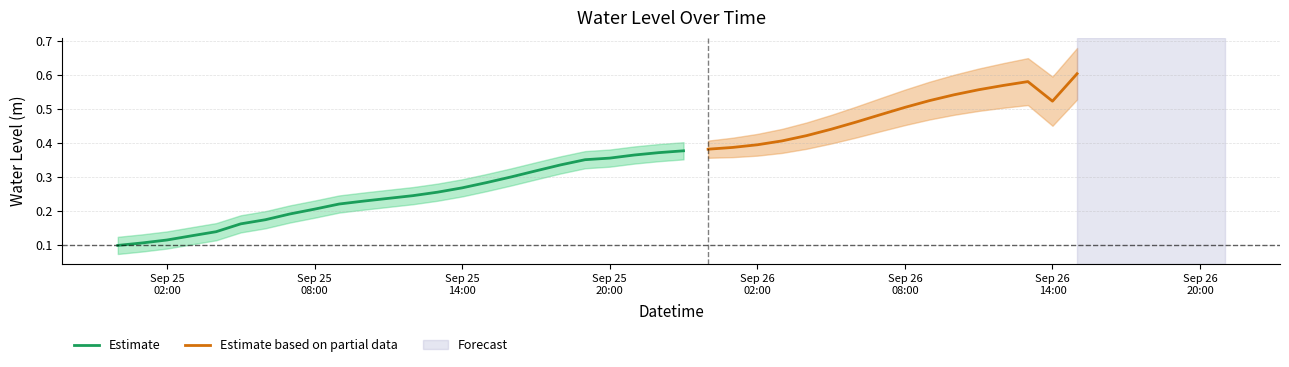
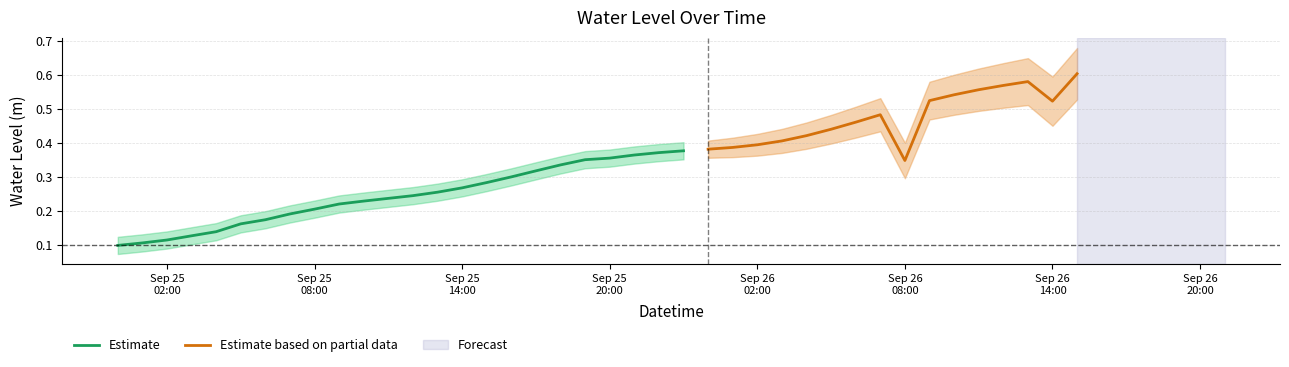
Estimate based on partial data, Sep 26 08:00: 0.50 -> 0.35
